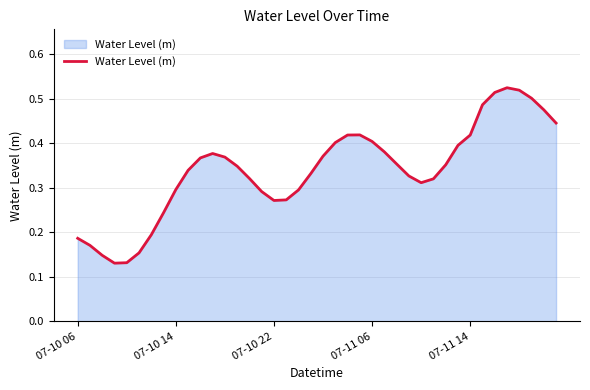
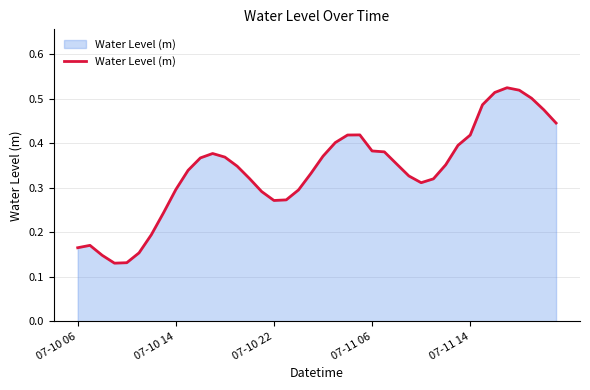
07-10 06: 0.19 -> 0.17
07-11 06: 0.40 -> 0.38
